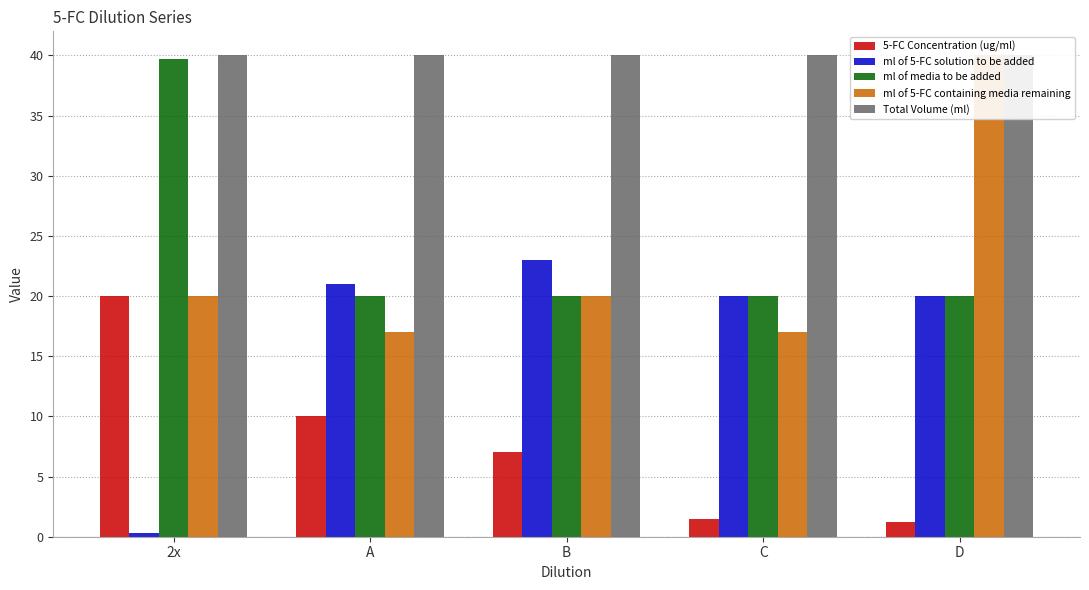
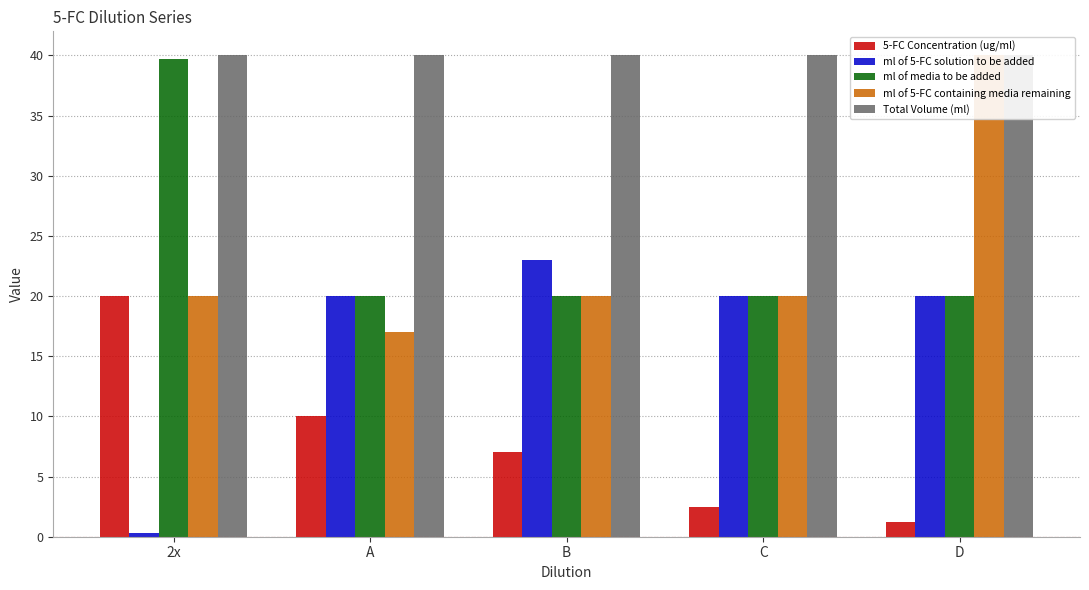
ml of 5-FC solution to be added, A: 21 -> 20
5-FC Concentration (ug/ml), C: 1.5 -> 2.5
ml of 5-FC containing media remaining, C: 17 -> 20
